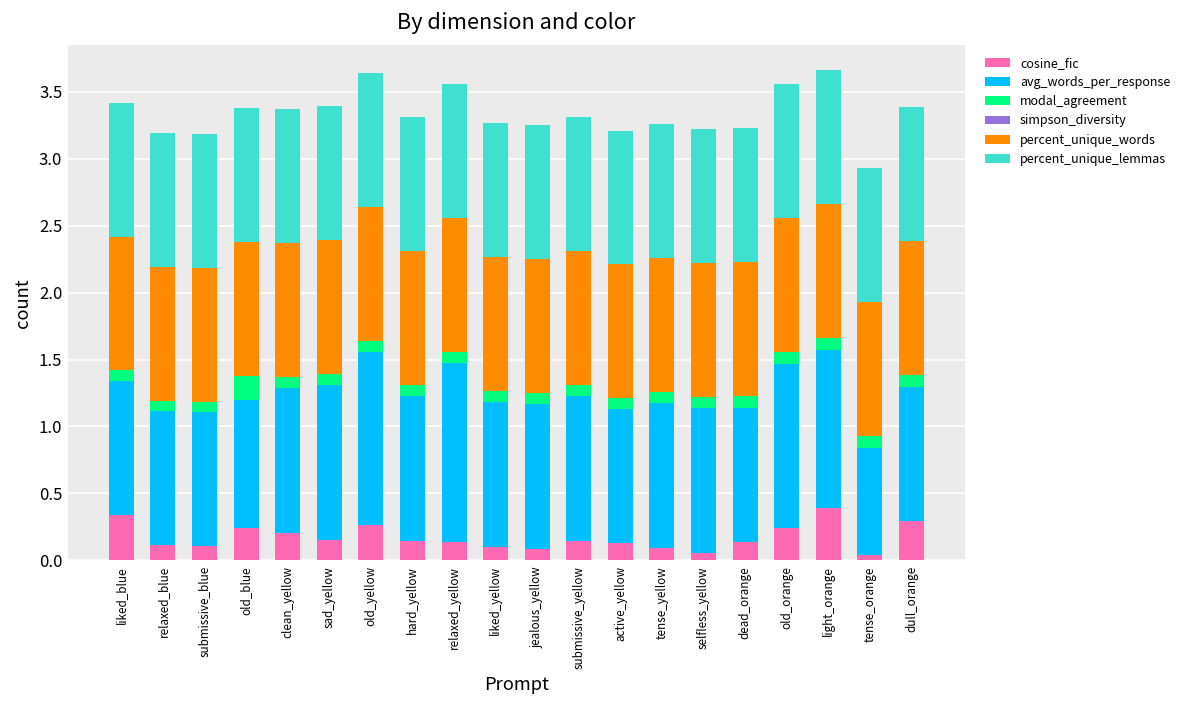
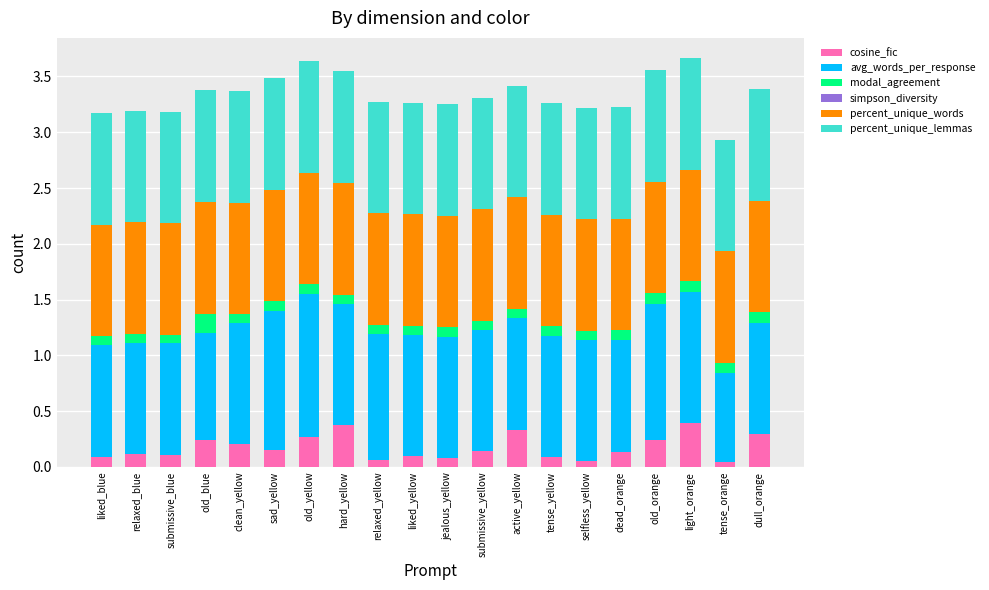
cosine_fic, liked_blue: 0.34 -> 0.09
avg_words_per_response, sad_yellow: 1.16 -> 1.25
cosine_fic, hard_yellow: 0.14 -> 0.38
cosine_fic, relaxed_yellow: 0.14 -> 0.07
avg_words_per_response, relaxed_yellow: 1.33 -> 1.13
cosine_fic, active_yellow: 0.13 -> 0.34
